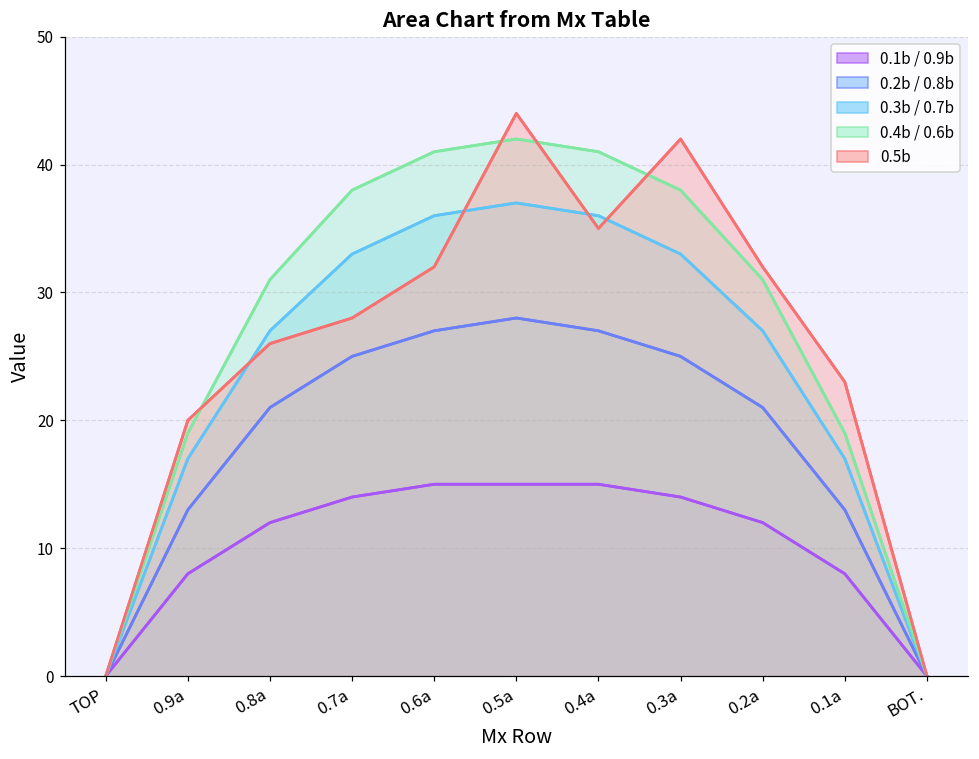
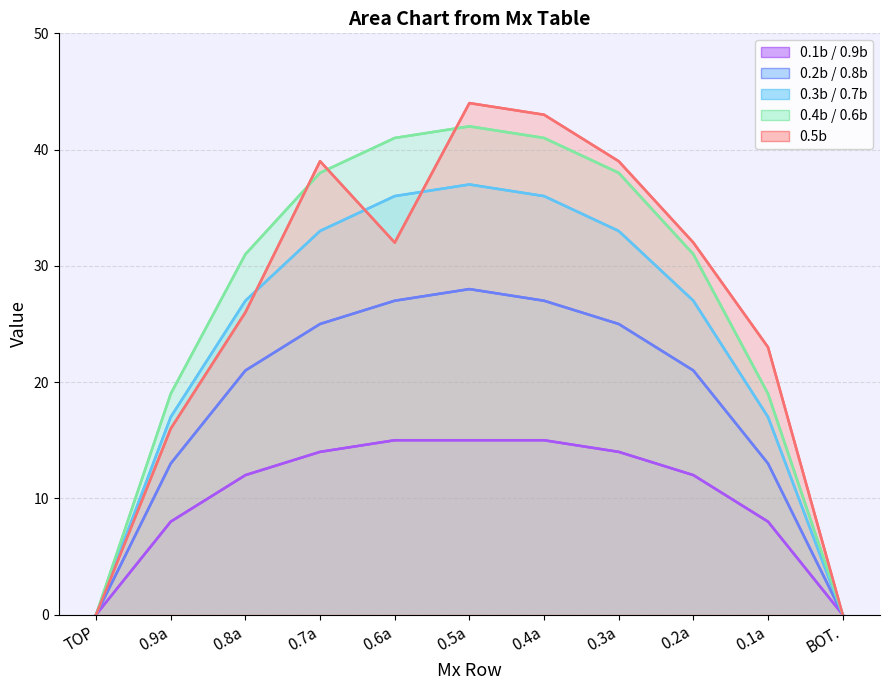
0.5b, 0.9a: 20 -> 16
0.5b, 0.7a: 28 -> 39
0.5b, 0.4a: 35 -> 43
0.5b, 0.3a: 42 -> 39
